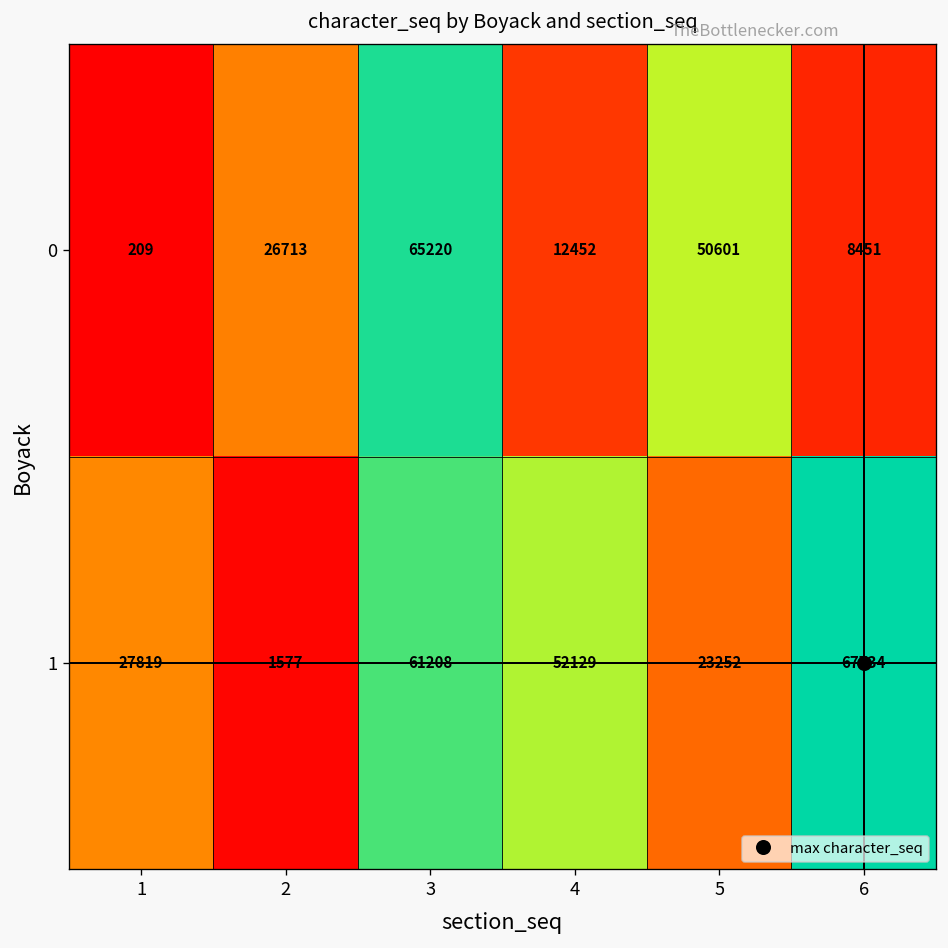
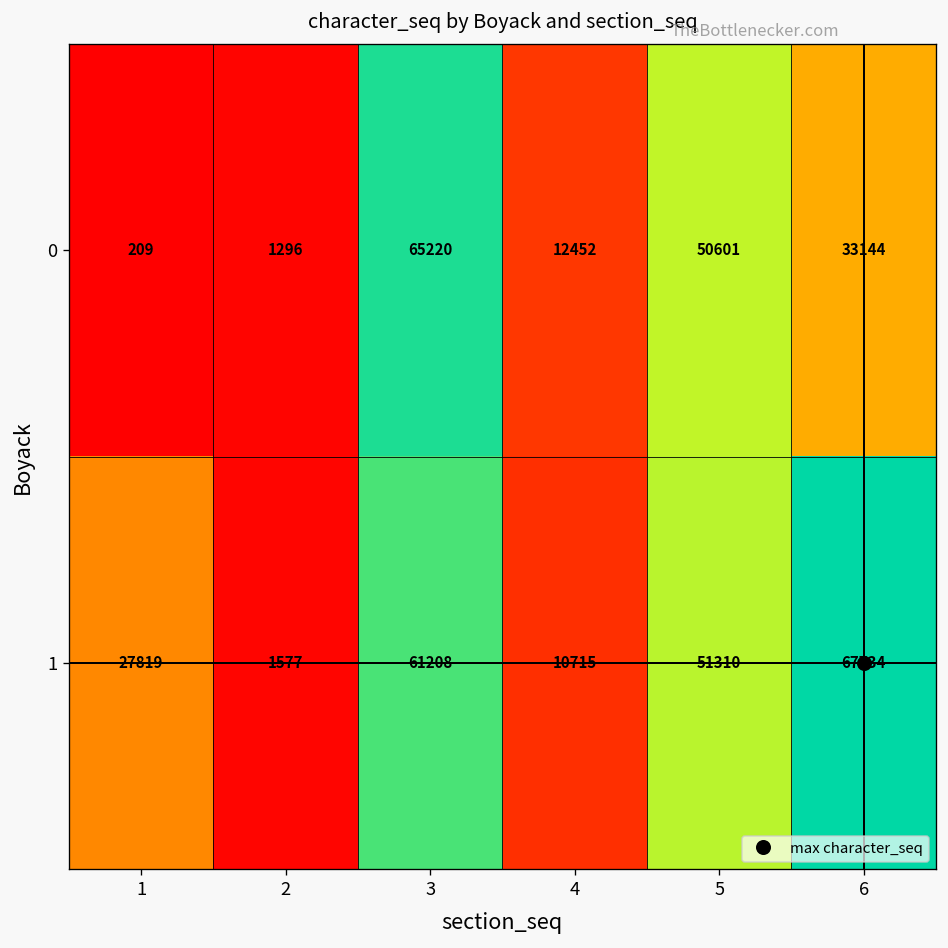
0, 2: 26713 -> 1296
0, 6: 8451 -> 33144
1, 4: 52129 -> 10715
1, 5: 23252 -> 51310
